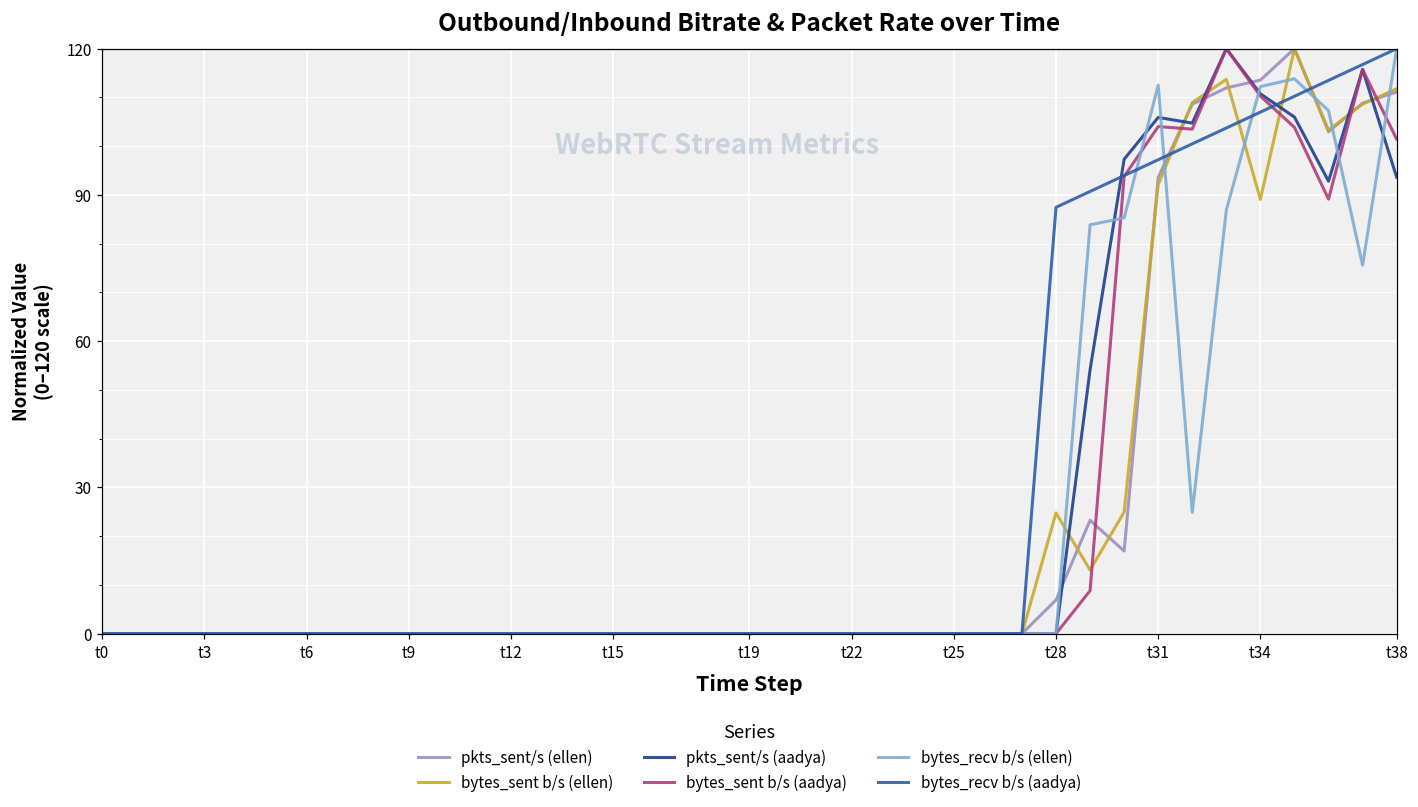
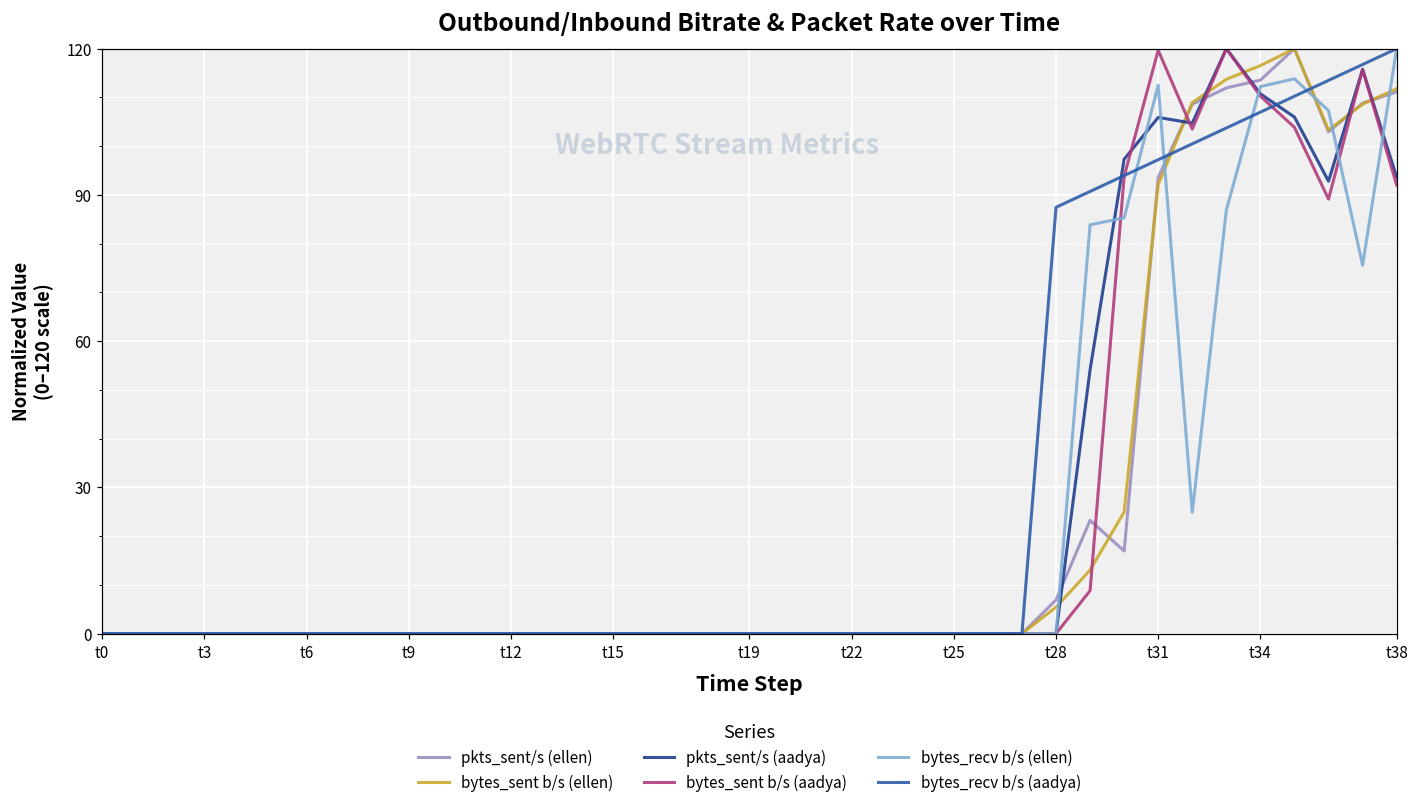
bytes_sent b/s (ellen), t28: 25 -> 5
bytes_sent b/s (aadya), t31: 104 -> 120
bytes_sent b/s (ellen), t34: 89 -> 117
bytes_sent b/s (aadya), t38: 101 -> 92
